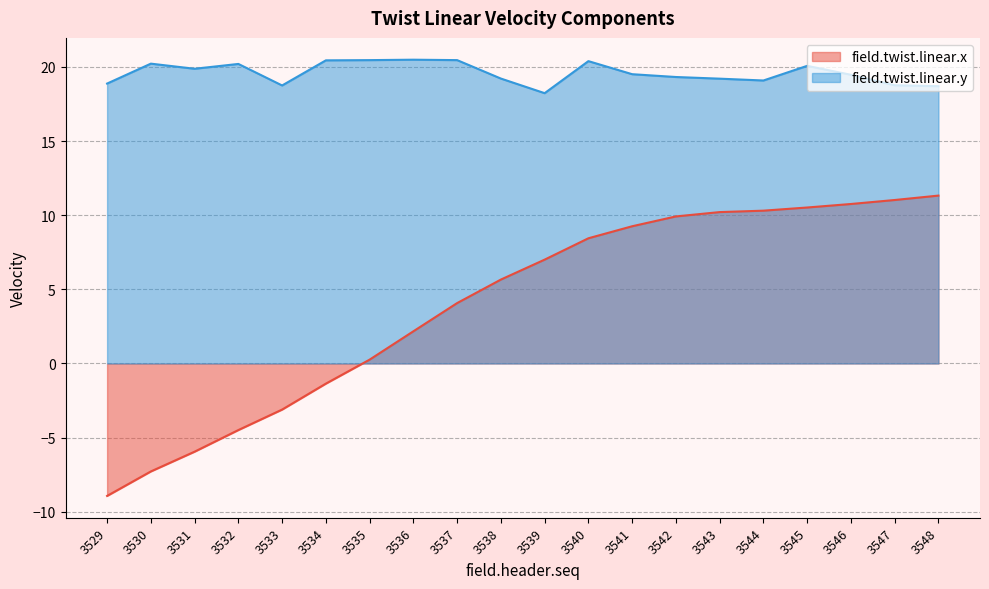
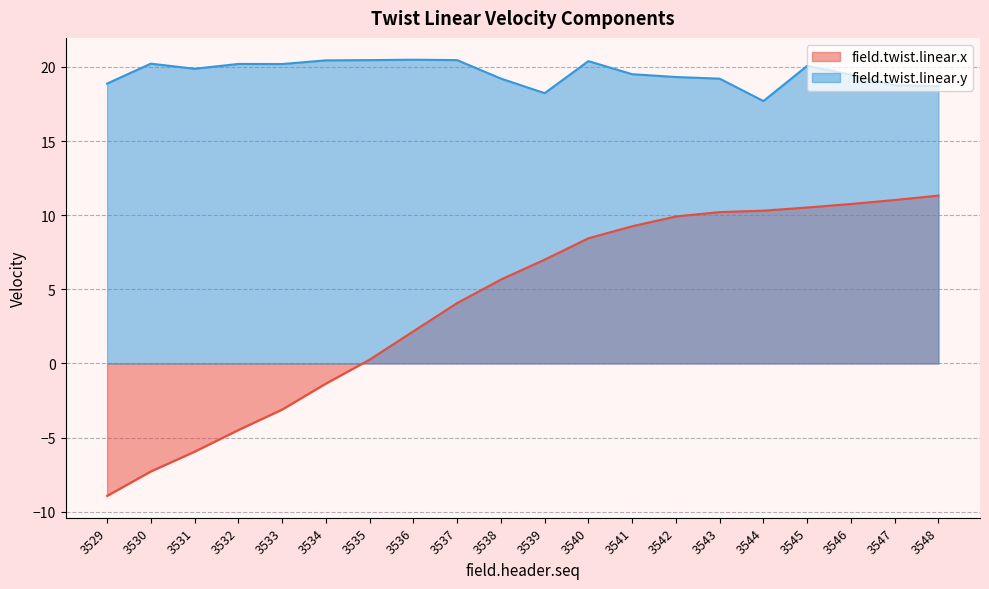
field.twist.linear.y, 3533: 18.8 -> 20.2
field.twist.linear.y, 3544: 19.1 -> 17.7
